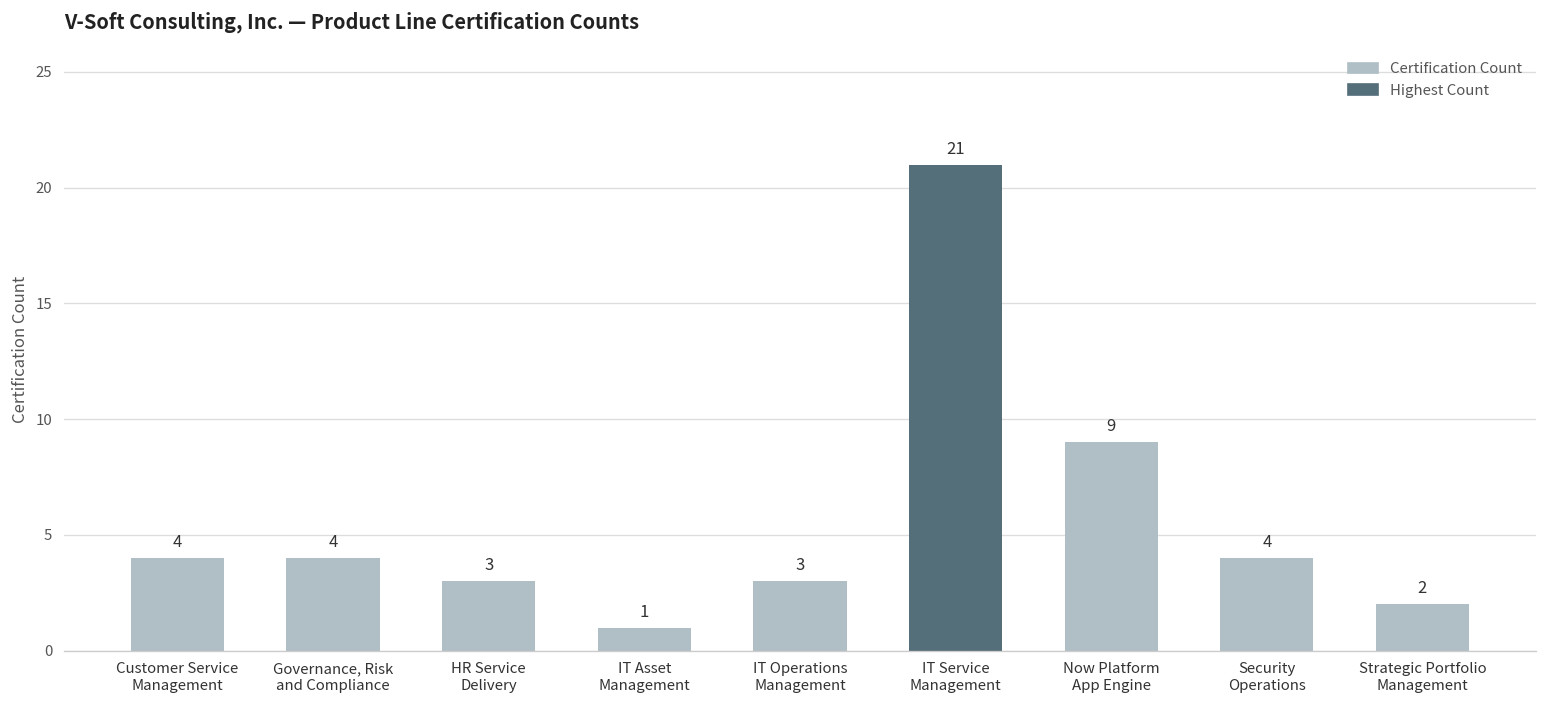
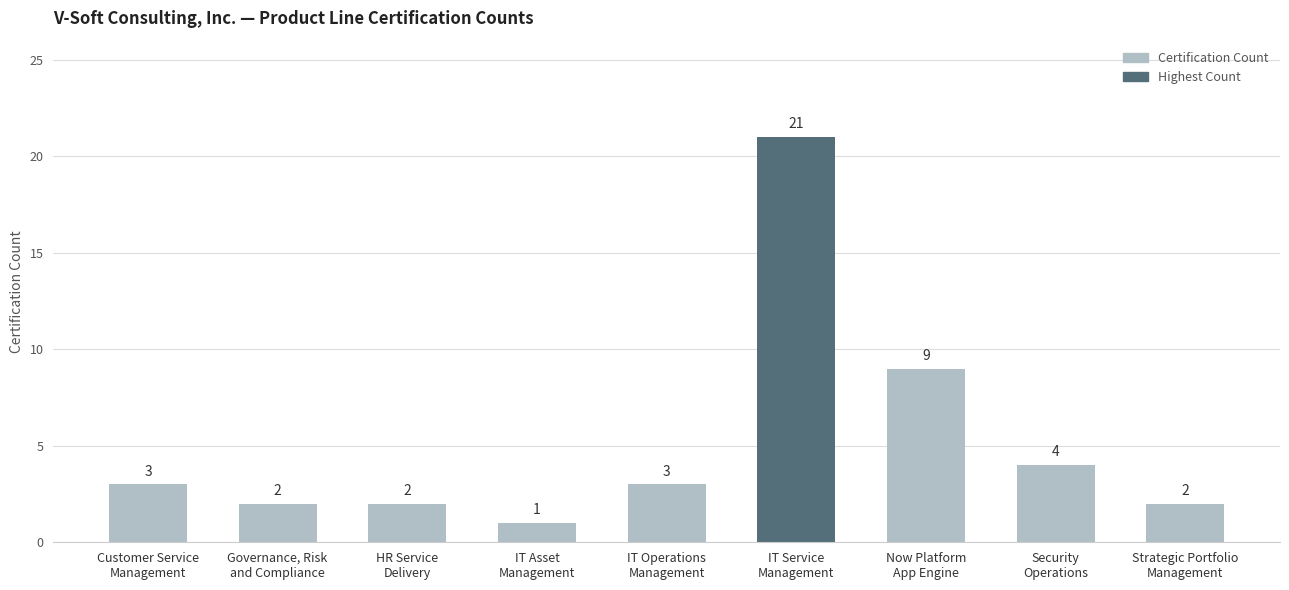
Customer Service Management: 4 -> 3
Governance, Risk and Compliance: 4 -> 2
HR Service Delivery: 3 -> 2
